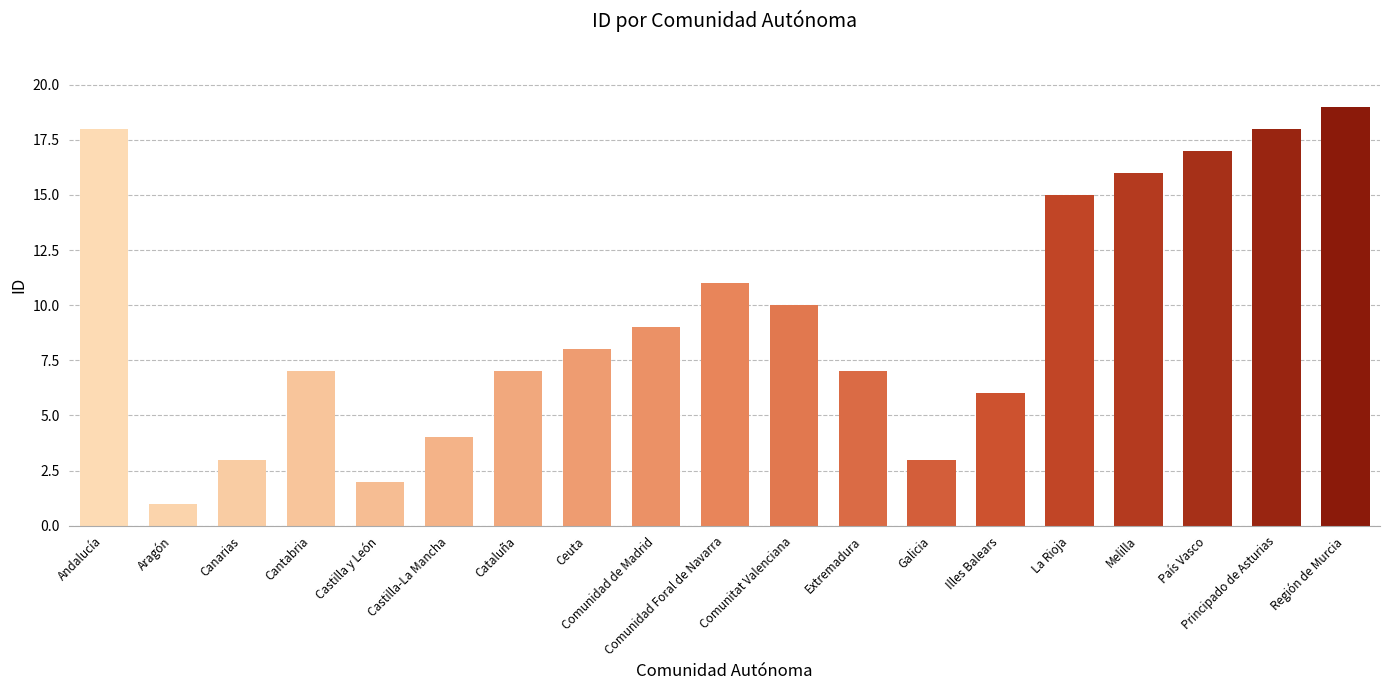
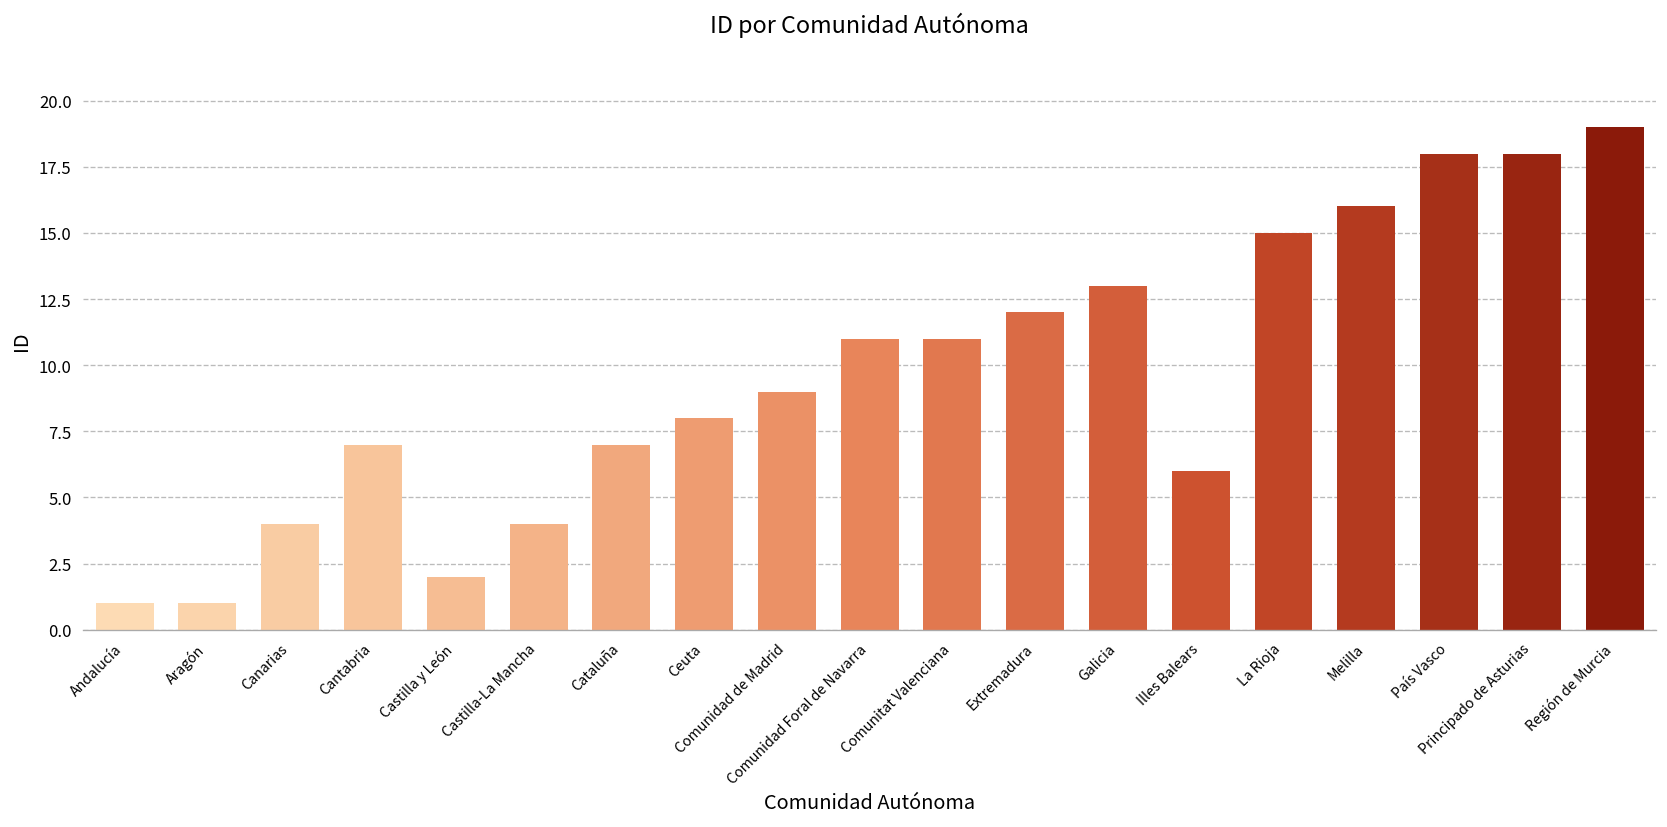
Andalucía: 18 -> 1
Canarias: 3 -> 4
Comunitat Valenciana: 10 -> 11
Extremadura: 7 -> 12
Galicia: 3 -> 13
País Vasco: 17 -> 18
